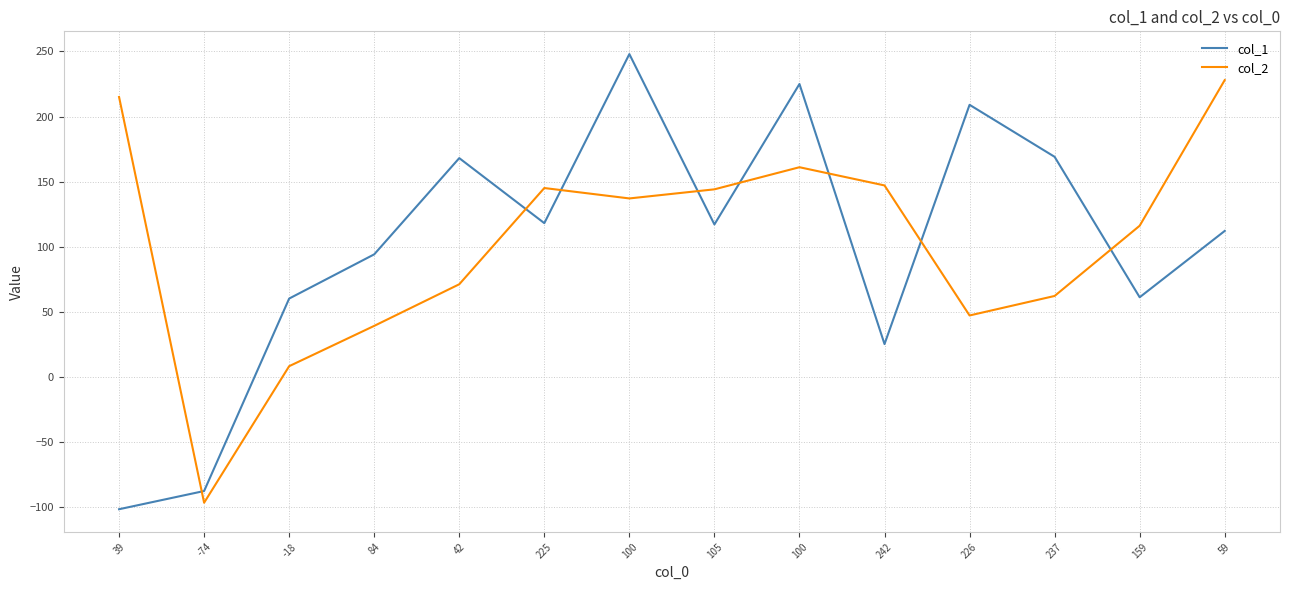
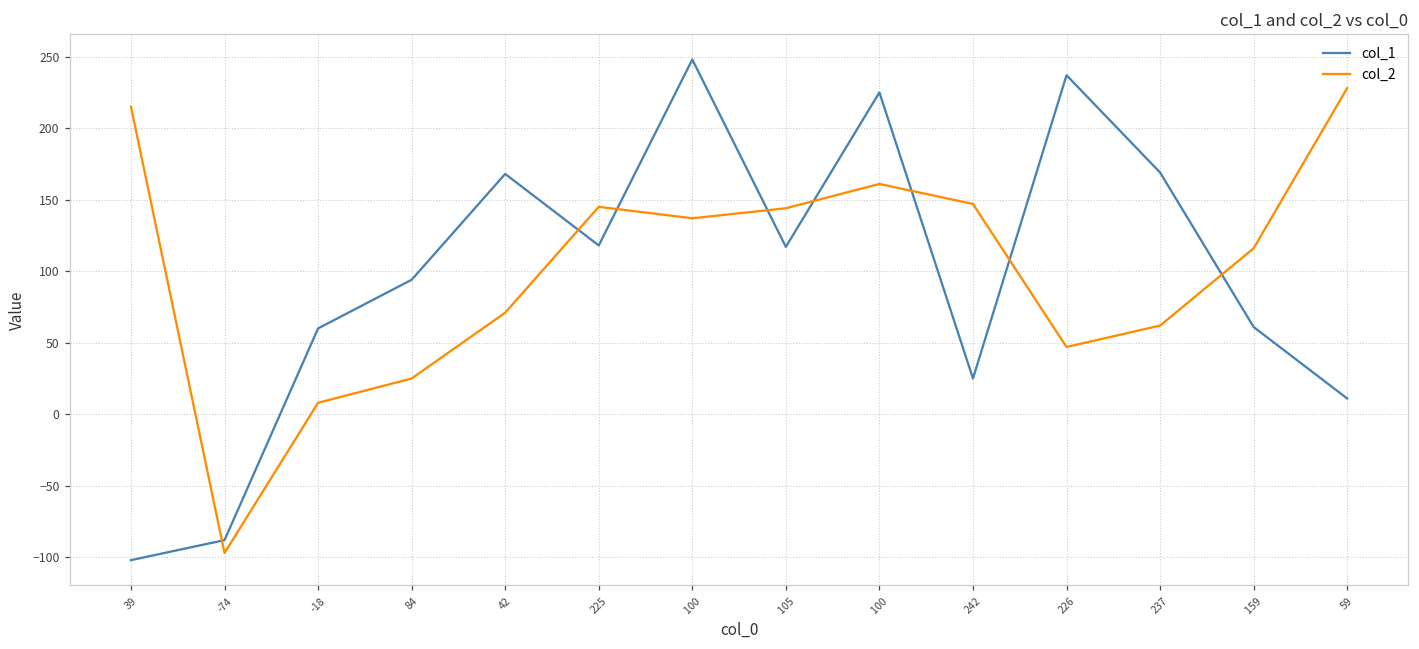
col_2, 84: 39 -> 25
col_1, 226: 209 -> 237
col_1, 59: 112 -> 11
